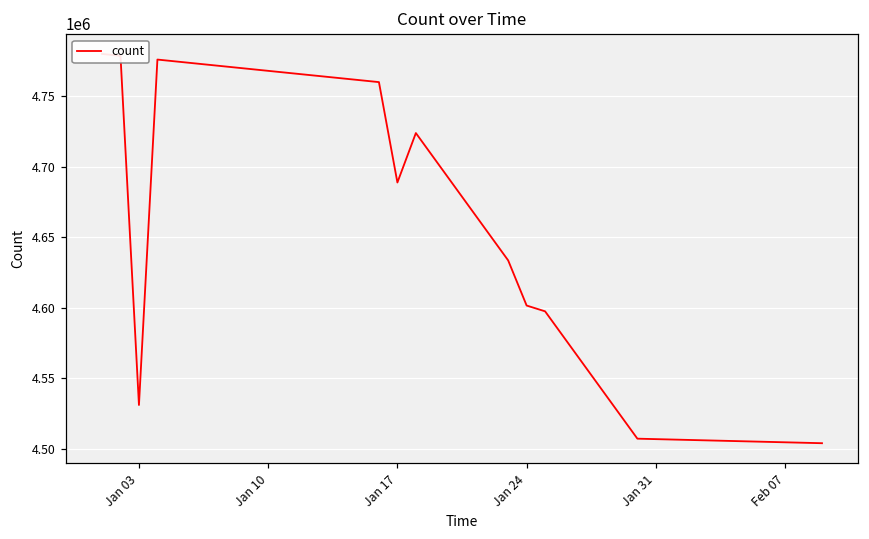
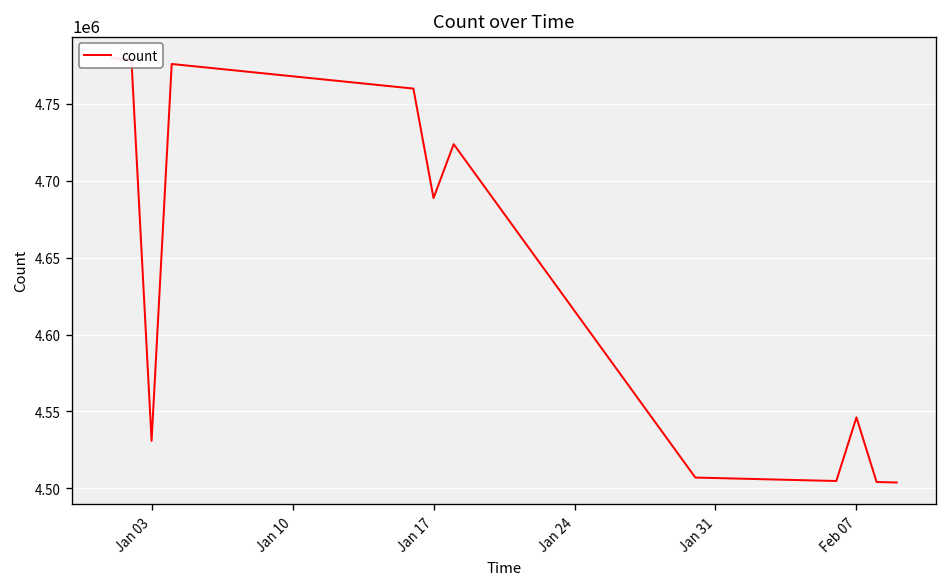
Jan 24: 4601000 -> 4615000
Feb 07: 4504000 -> 4546000
